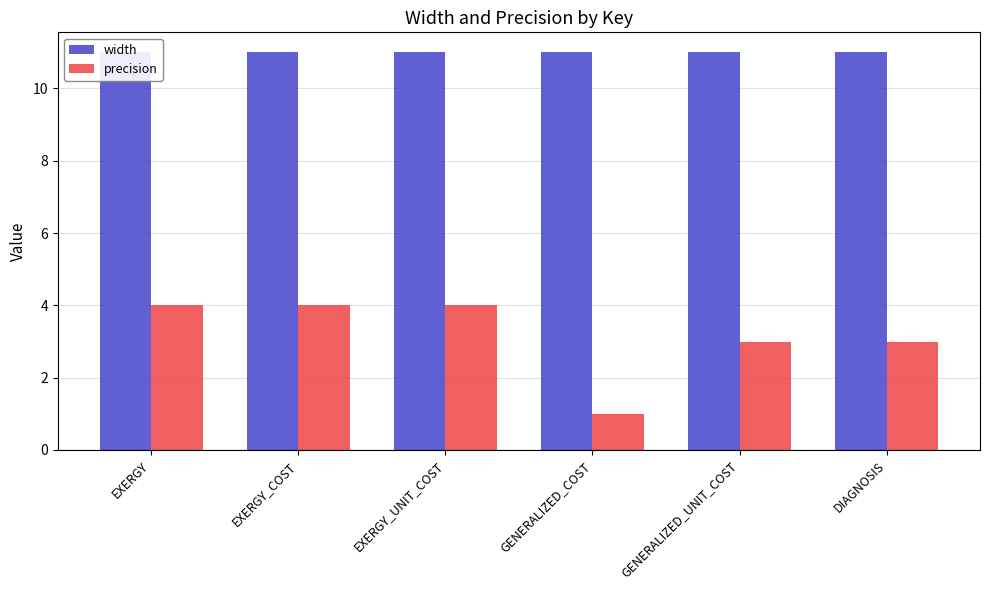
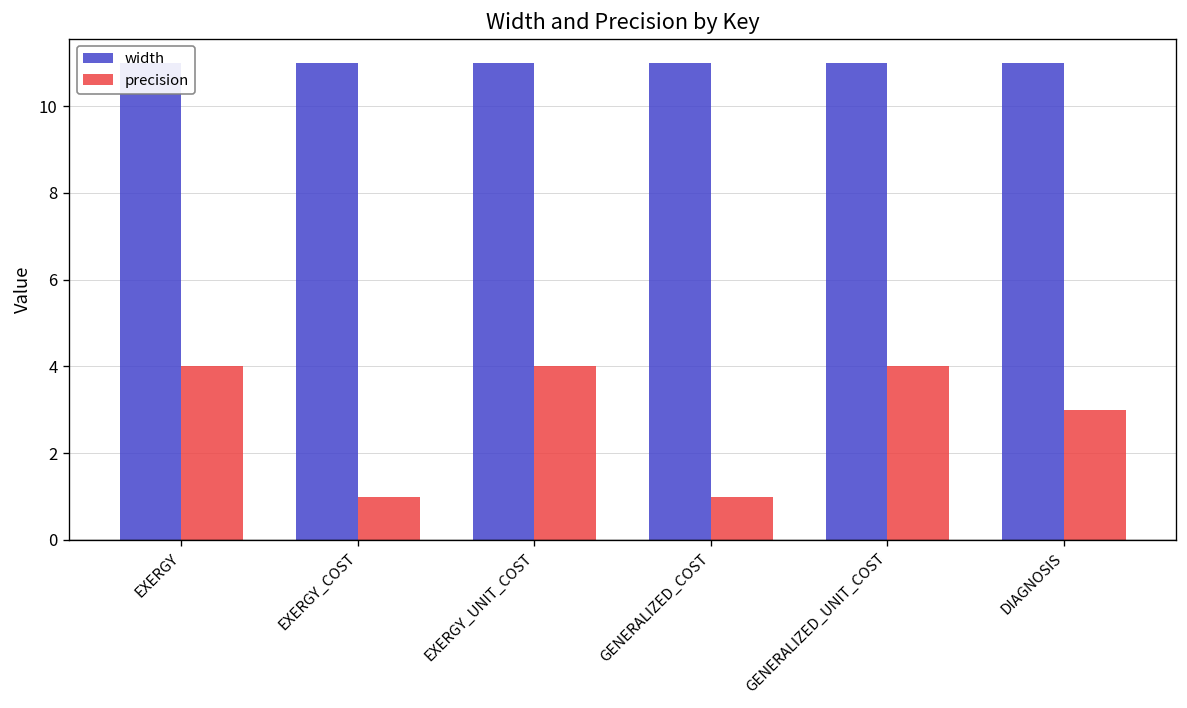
precision, EXERGY_COST: 4 -> 1
precision, GENERALIZED_UNIT_COST: 3 -> 4
